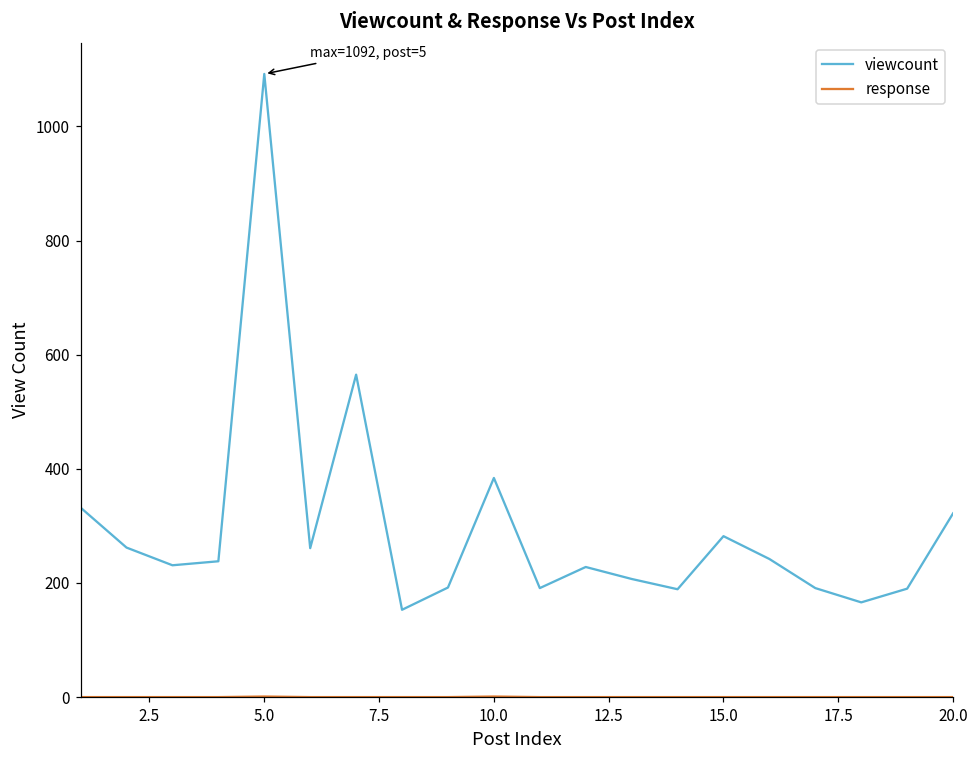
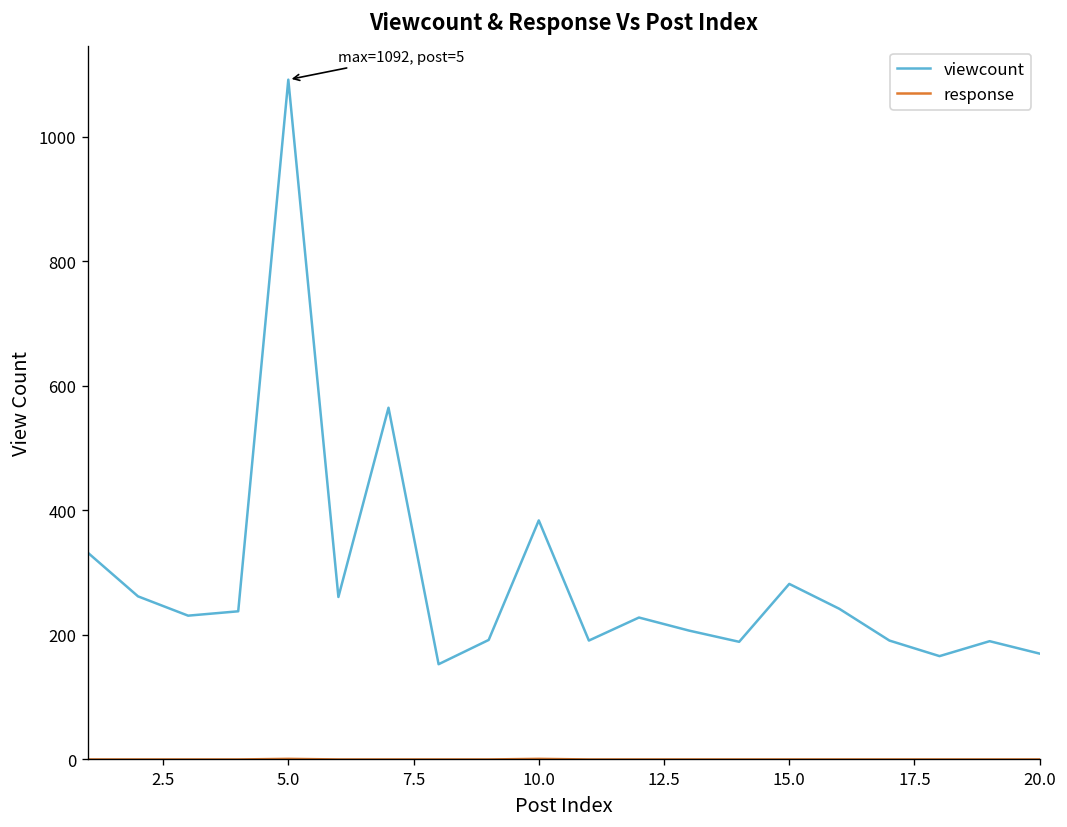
viewcount, 20.0: 320 -> 170
